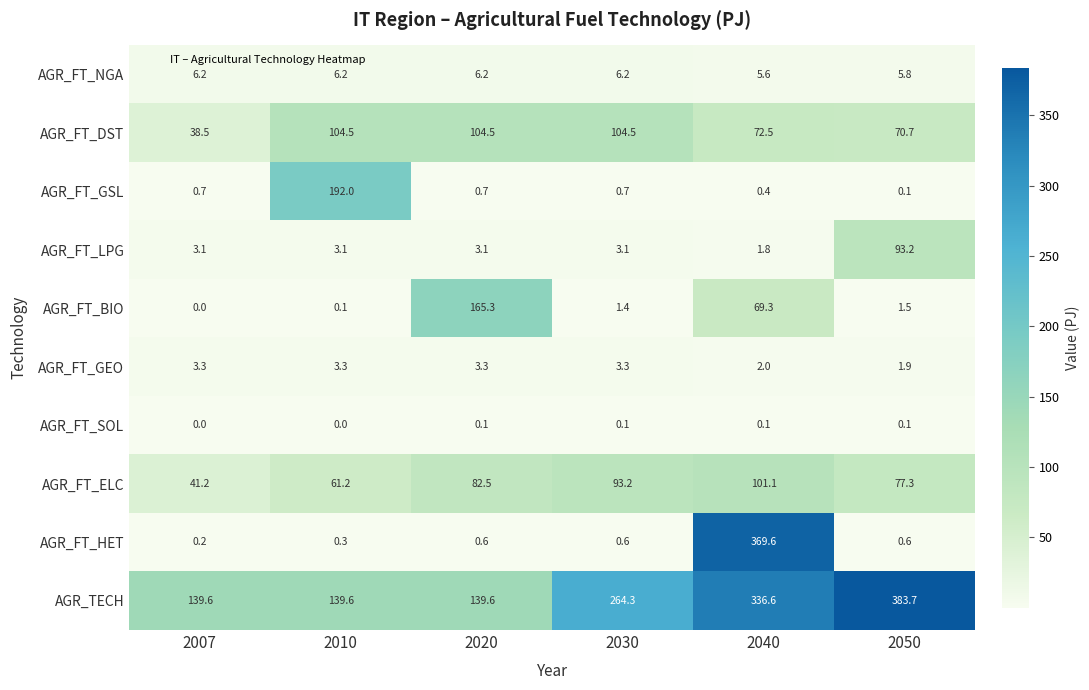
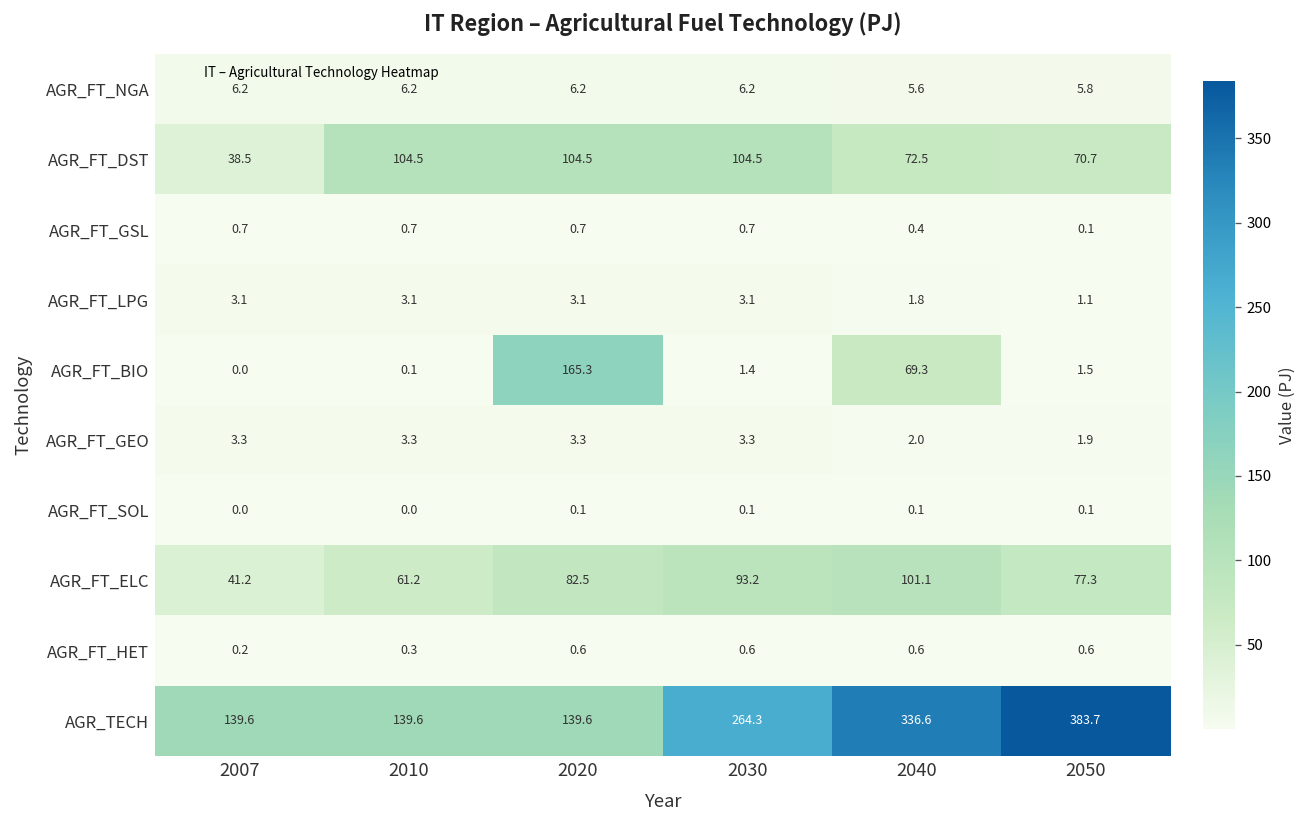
AGR_FT_GSL, 2010: 192.0 -> 0.7
AGR_FT_LPG, 2050: 93.2 -> 1.1
AGR_FT_HET, 2040: 369.6 -> 0.6
